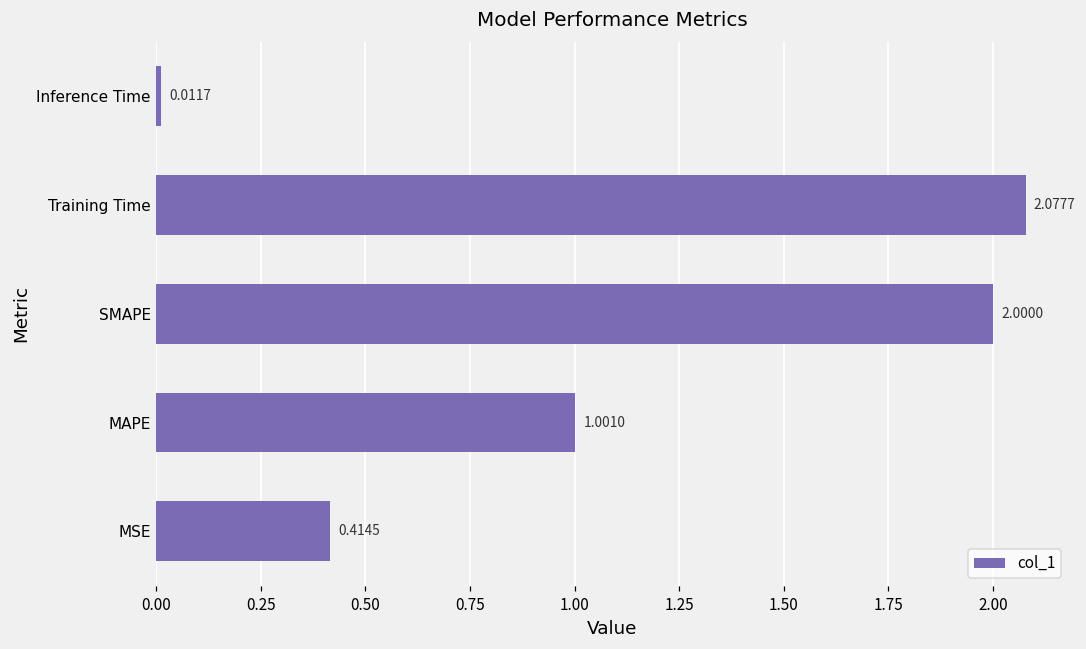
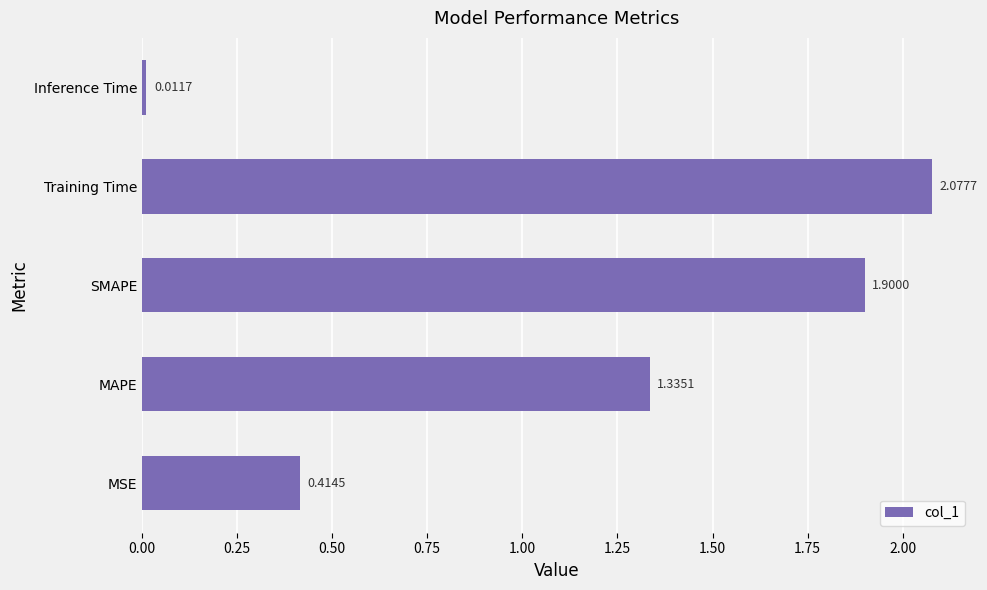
SMAPE: 2.0000 -> 1.9000
MAPE: 1.0010 -> 1.3351
